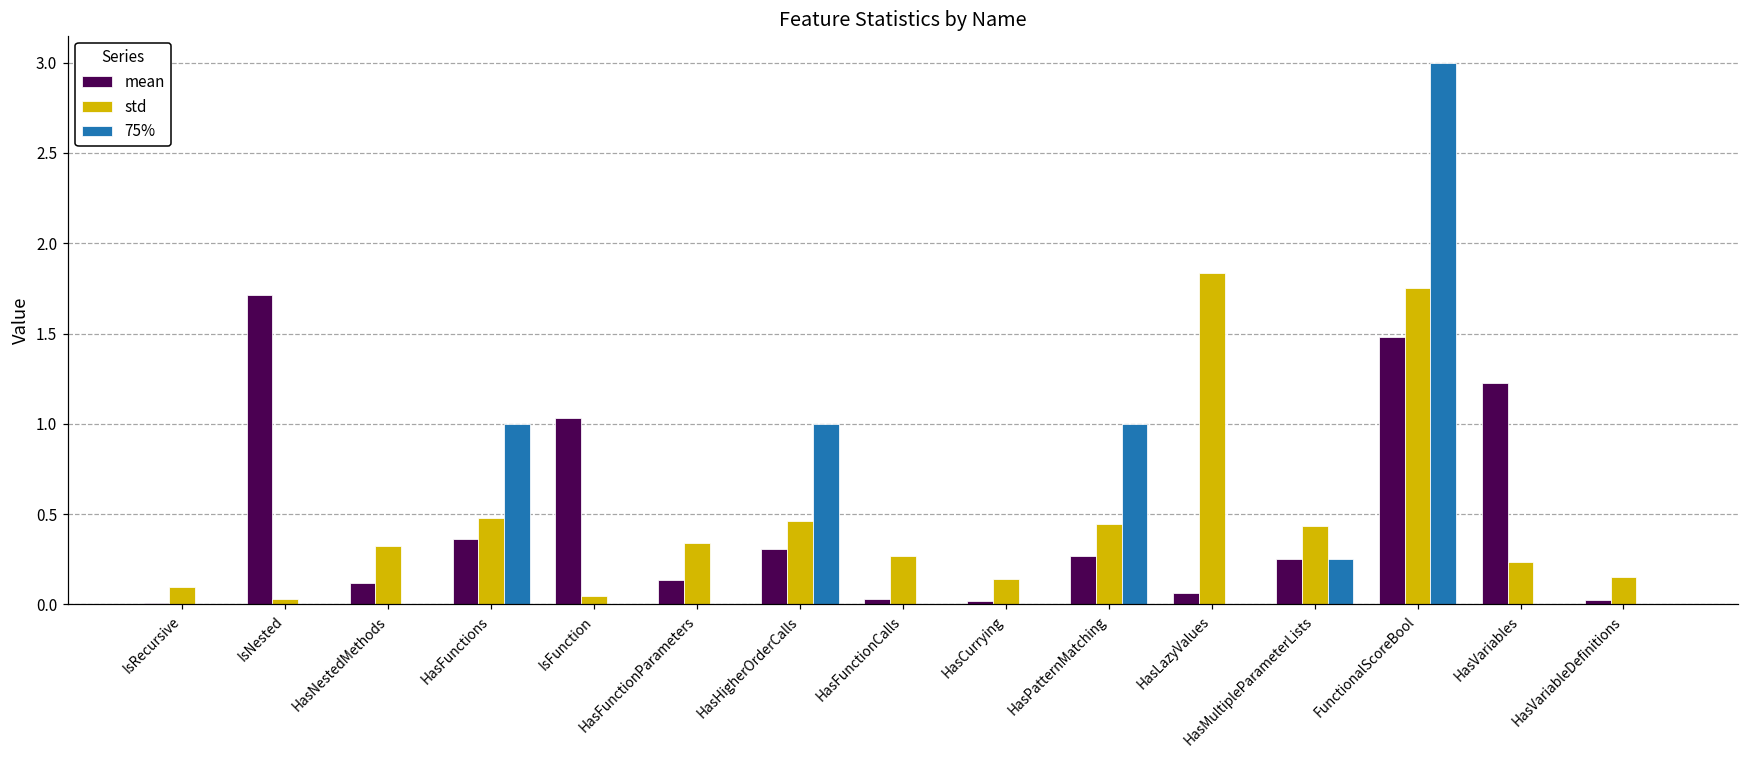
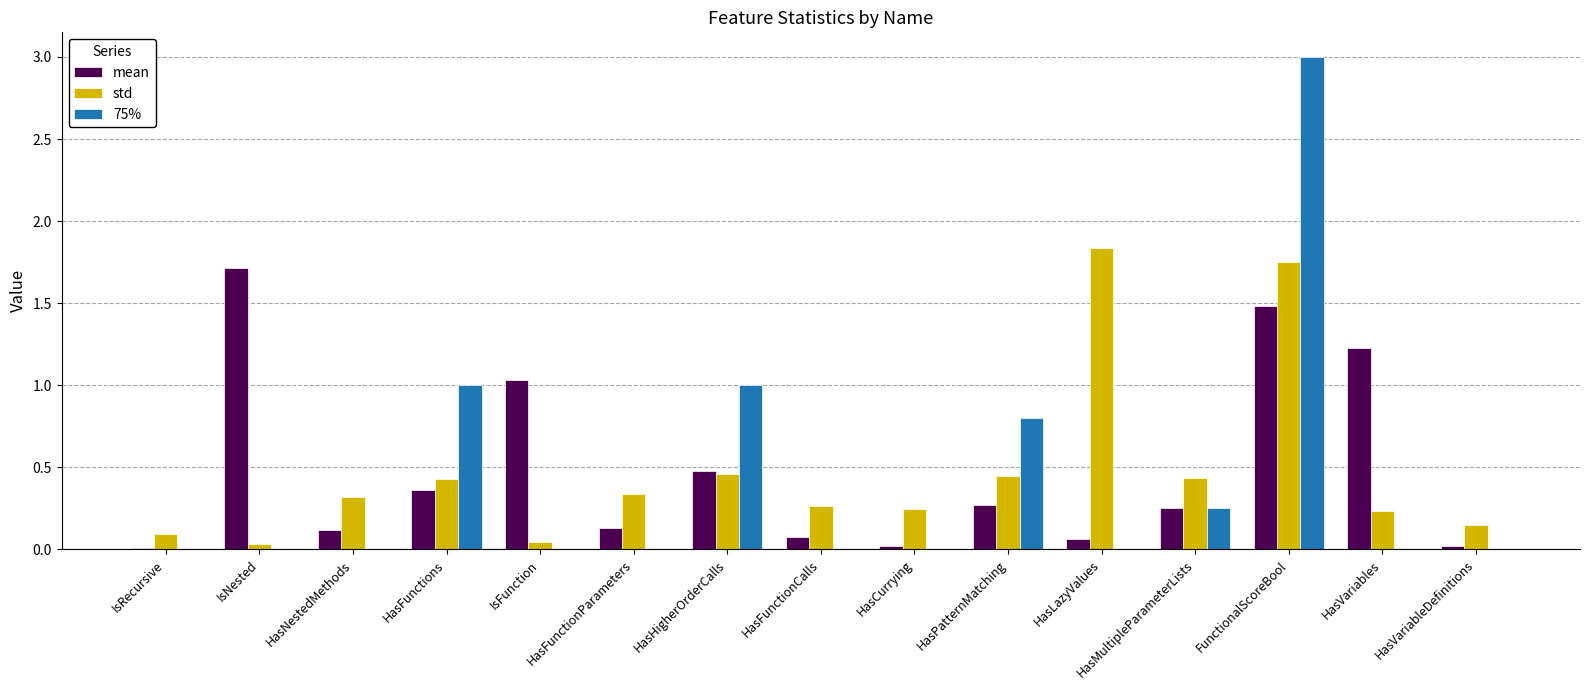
std, HasFunctions: 0.48 -> 0.43
mean, HasHigherOrderCalls: 0.31 -> 0.48
mean, HasFunctionCalls: 0.03 -> 0.08
std, HasCurrying: 0.14 -> 0.25
75%, HasPatternMatching: 1.0 -> 0.8
